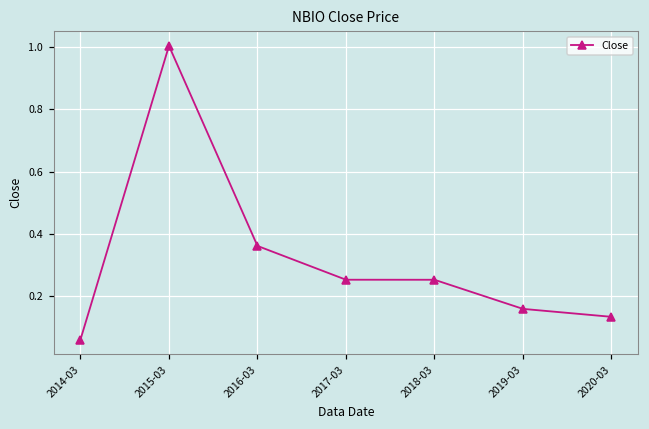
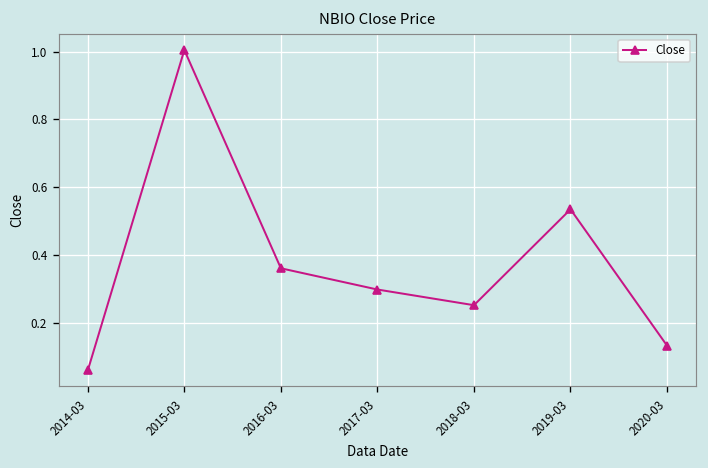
2017-03: 0.25 -> 0.30
2019-03: 0.16 -> 0.53
